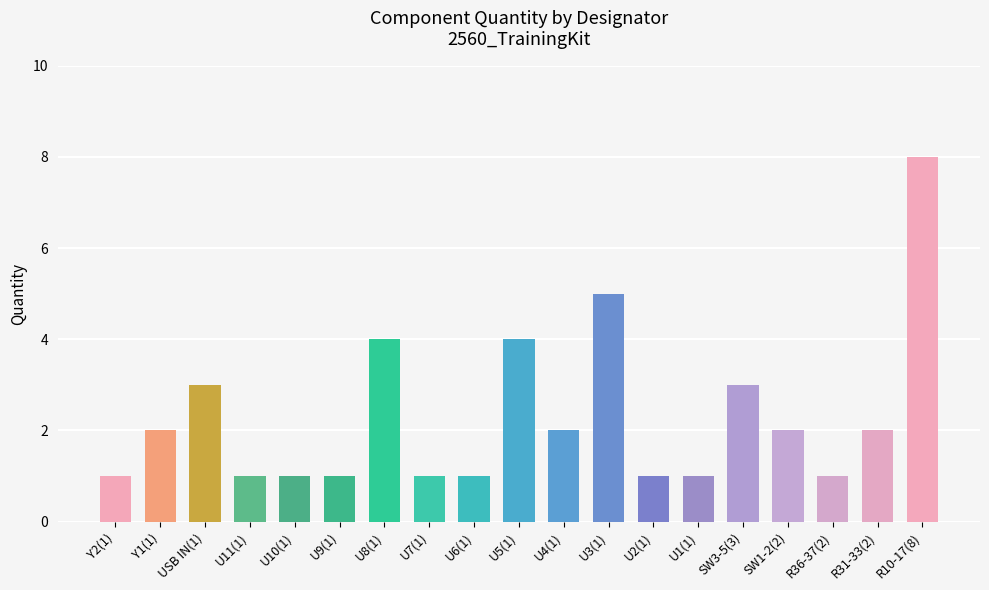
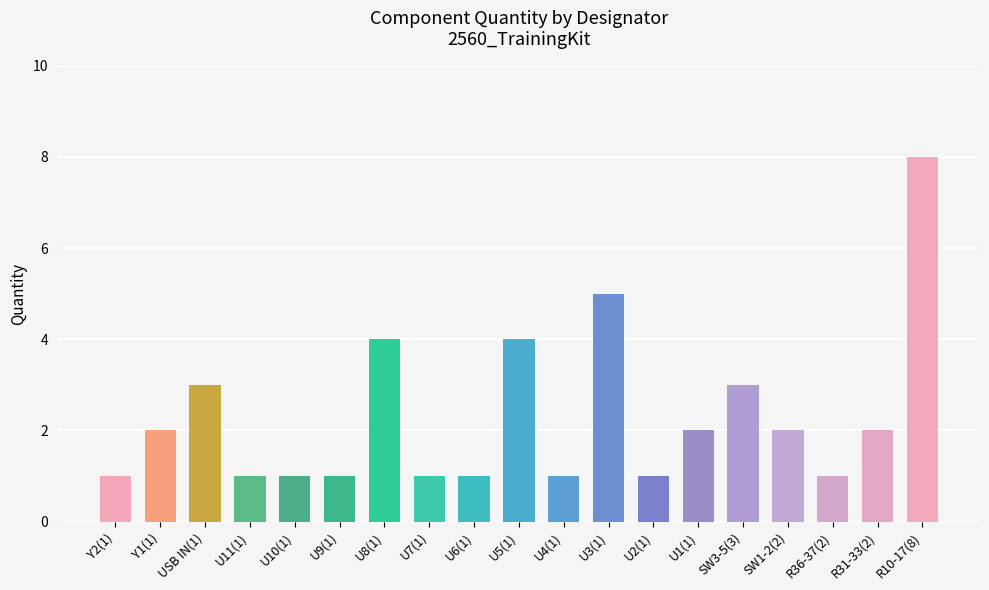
U4(1): 2 -> 1
U1(1): 1 -> 2
